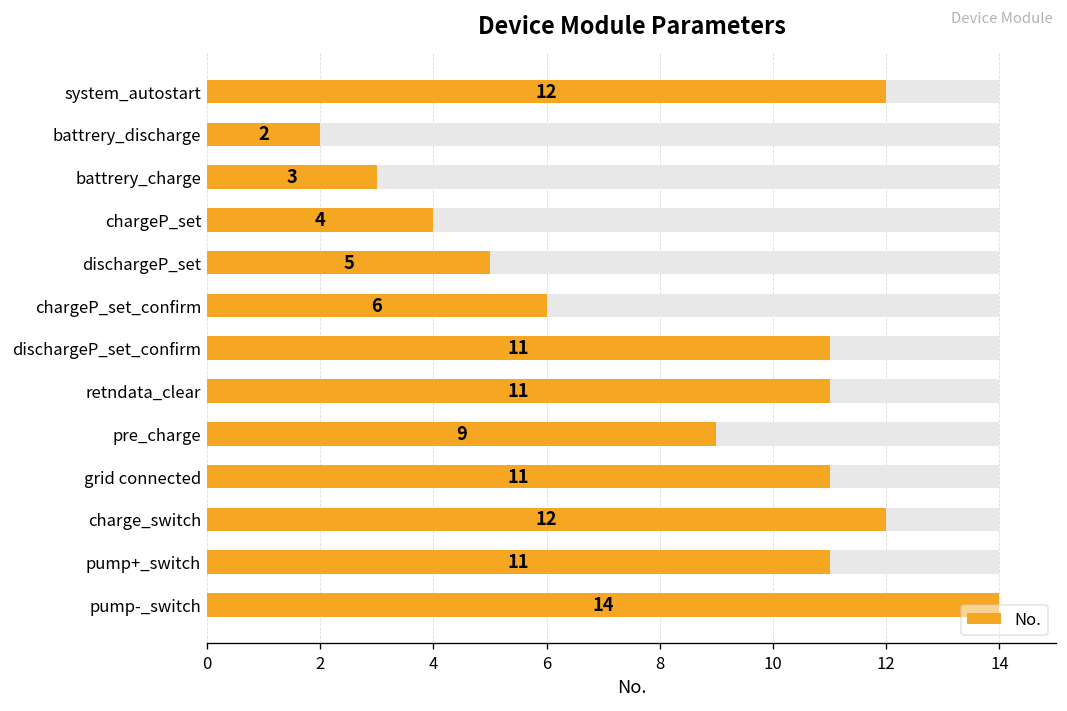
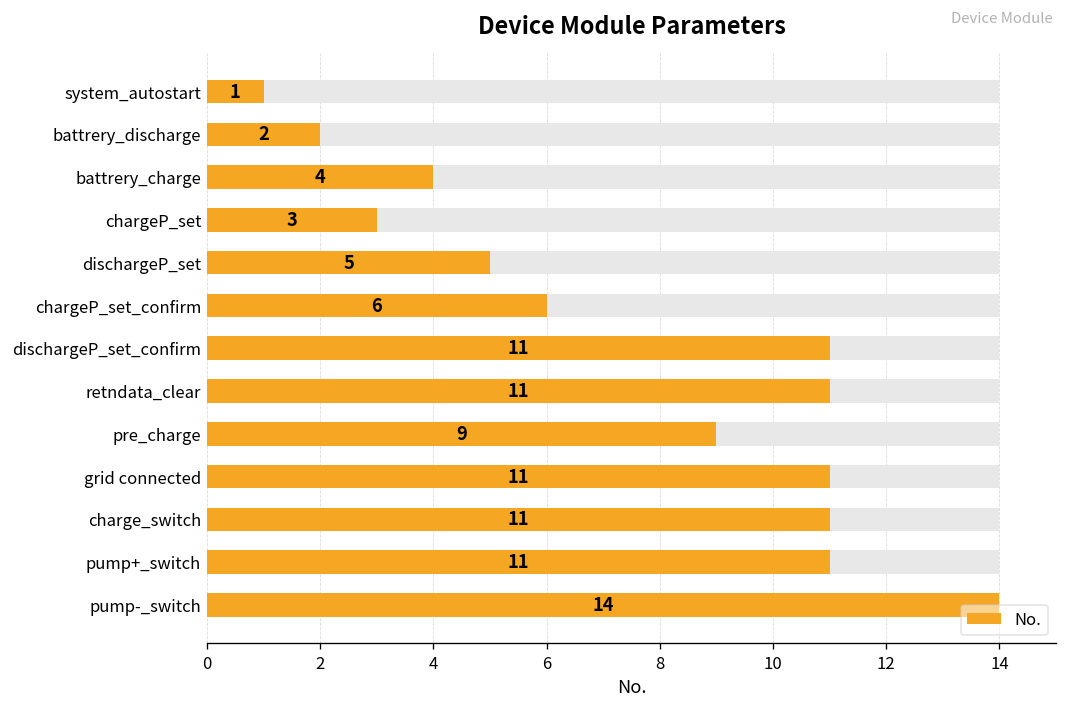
No., system_autostart: 12 -> 1
No., battrery_charge: 3 -> 4
No., chargeP_set: 4 -> 3
No., charge_switch: 12 -> 11
